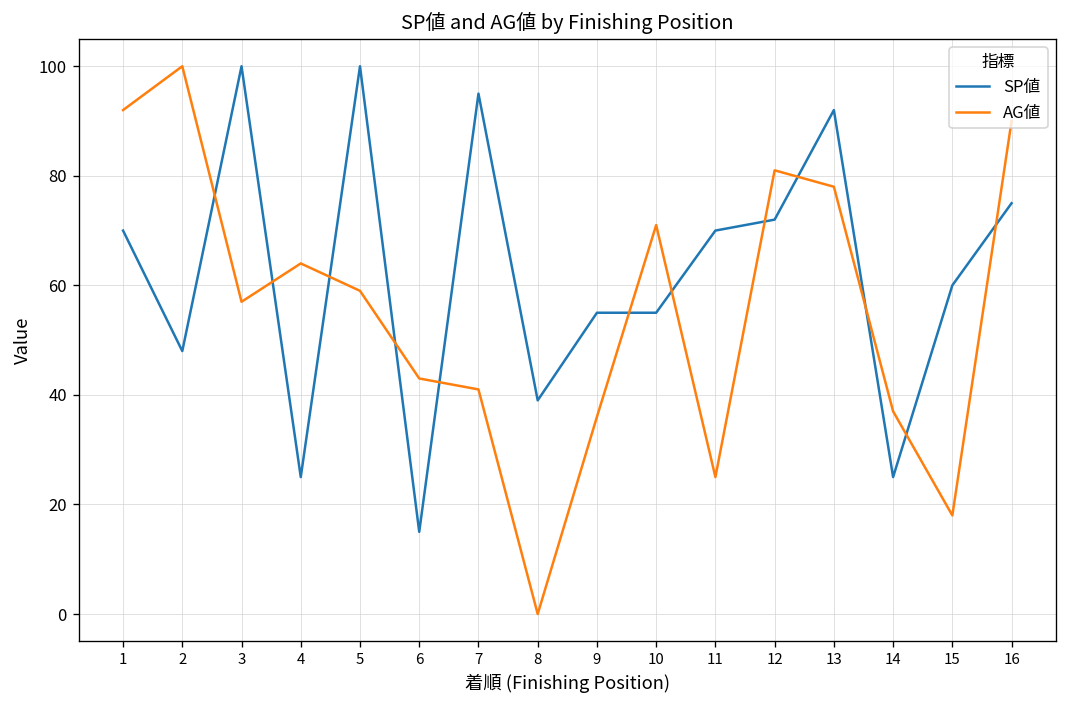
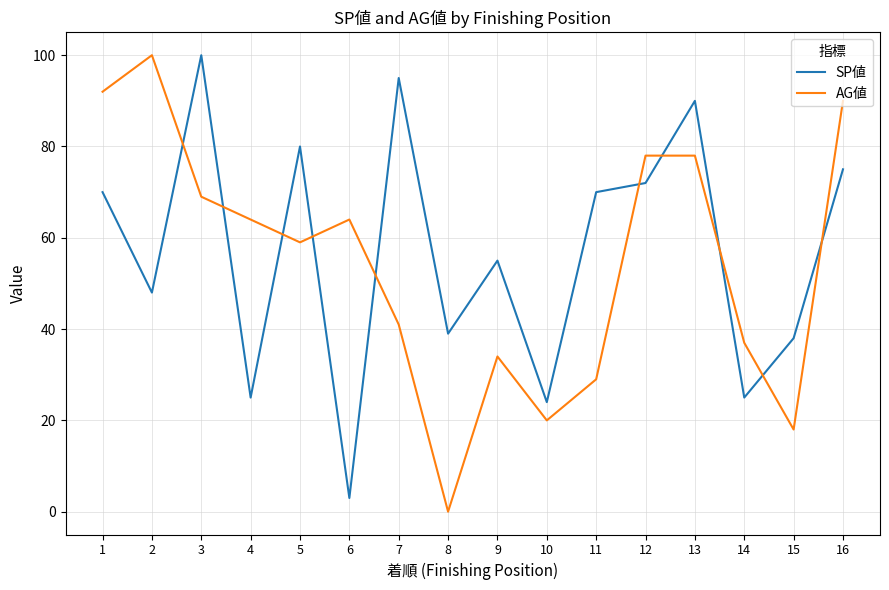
AG値, 3: 57 -> 69
SP値, 5: 100 -> 80
SP値, 6: 15 -> 3
AG値, 6: 43 -> 64
AG値, 9: 36 -> 34
SP値, 10: 55 -> 24
AG値, 10: 71 -> 20
AG値, 11: 25 -> 29
AG値, 12: 81 -> 78
SP値, 13: 92 -> 90
SP値, 15: 60 -> 38
